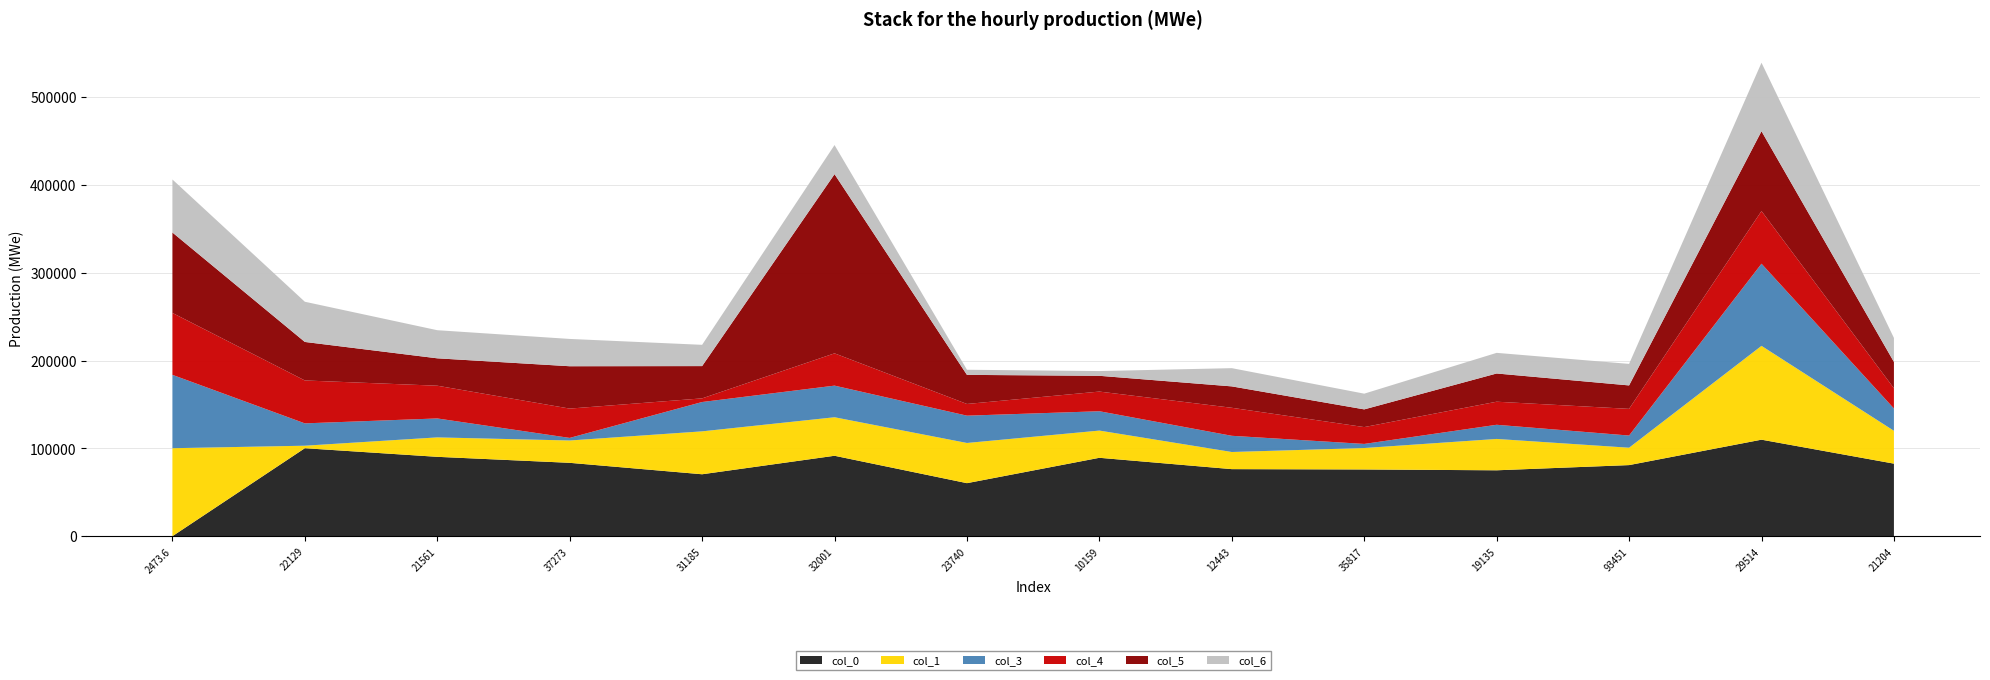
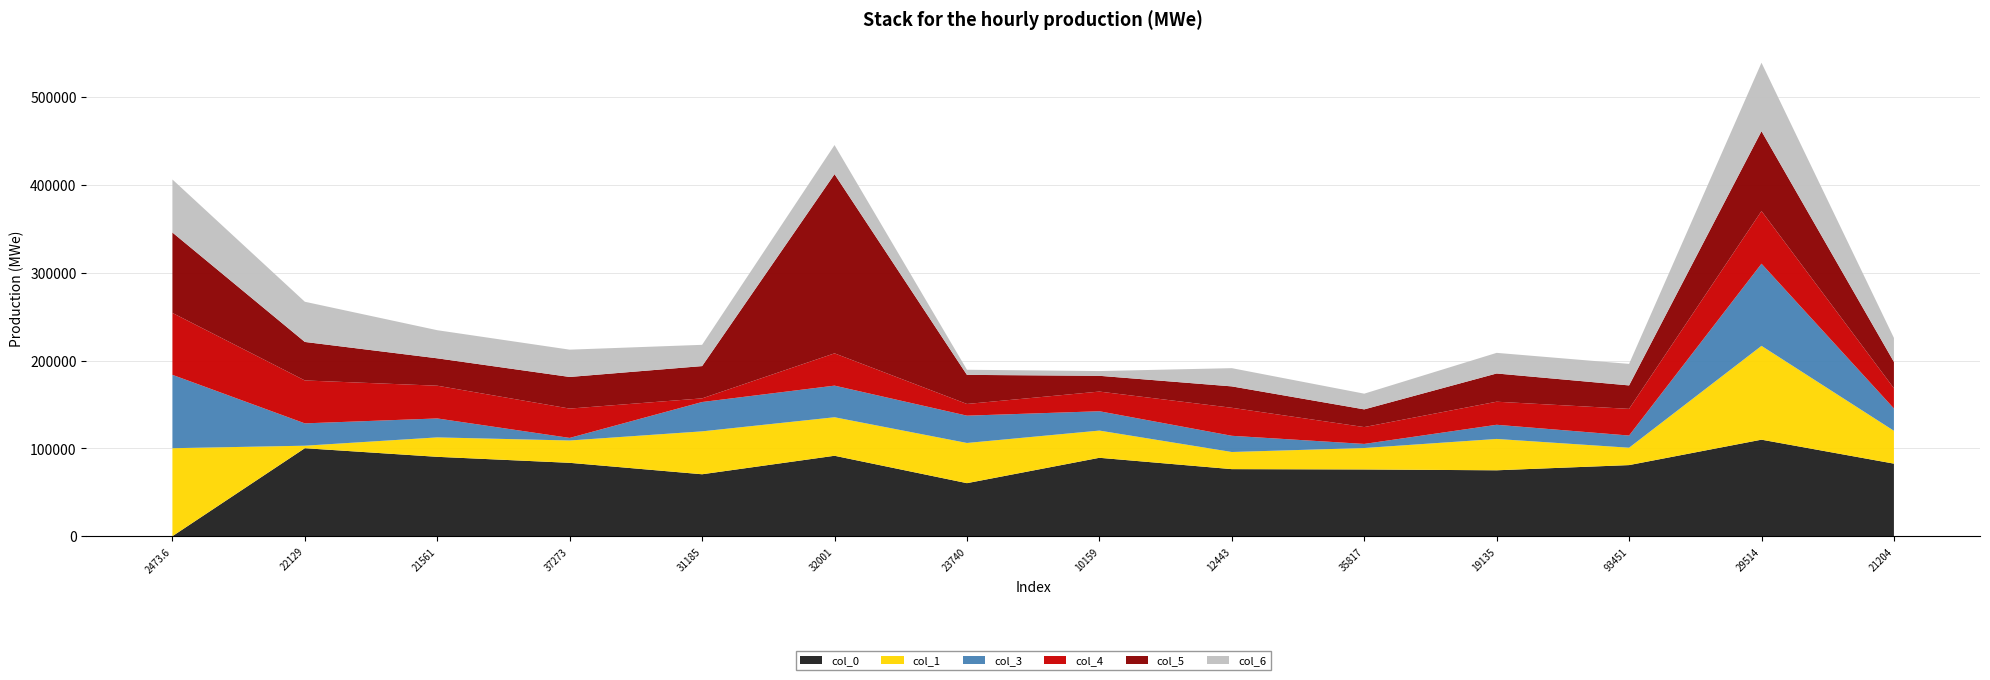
col_5, 37273: 50000 -> 40000
